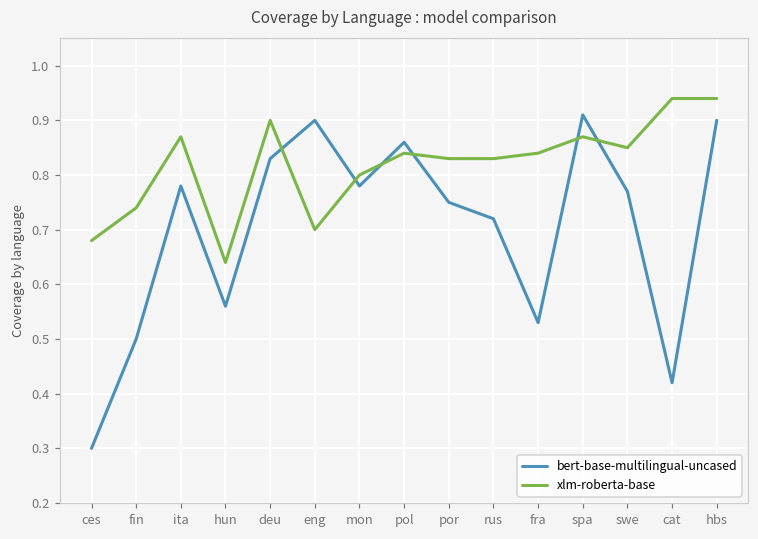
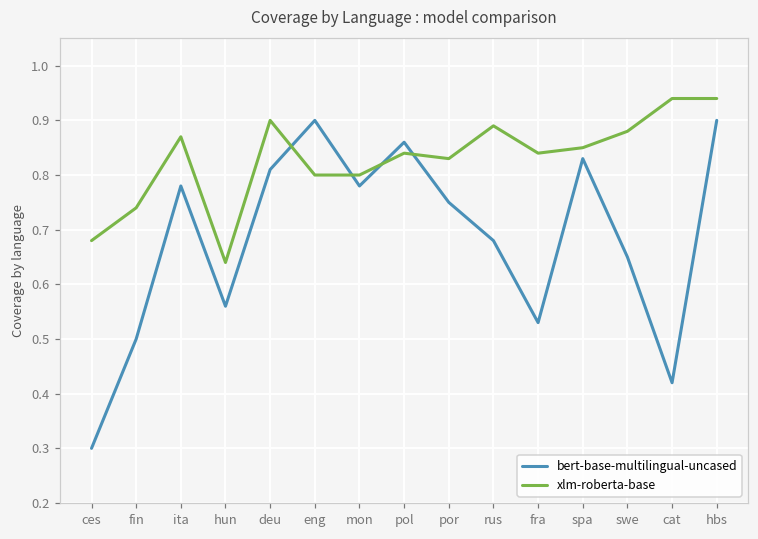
bert-base-multilingual-uncased, deu: 0.83 -> 0.81
xlm-roberta-base, eng: 0.7 -> 0.8
bert-base-multilingual-uncased, rus: 0.72 -> 0.68
xlm-roberta-base, rus: 0.83 -> 0.89
bert-base-multilingual-uncased, spa: 0.91 -> 0.83
xlm-roberta-base, spa: 0.87 -> 0.85
bert-base-multilingual-uncased, swe: 0.77 -> 0.65
xlm-roberta-base, swe: 0.85 -> 0.88
